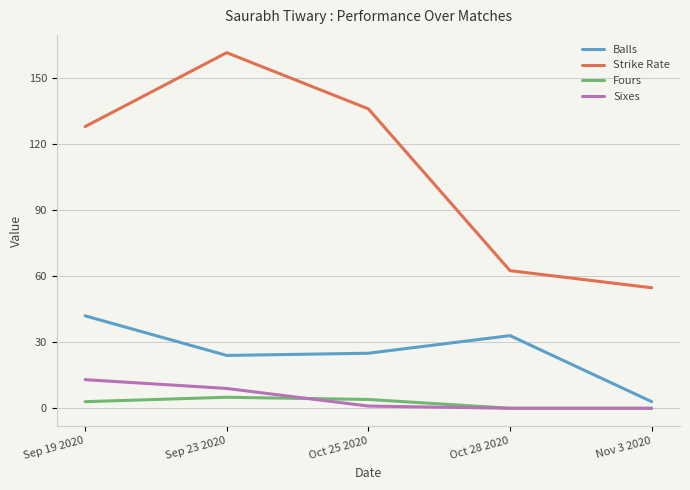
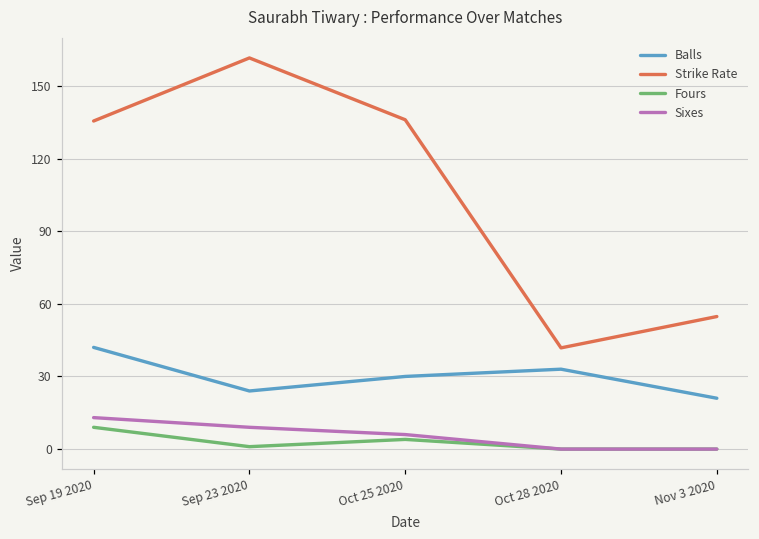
Strike Rate, Sep 19 2020: 128 -> 135
Fours, Sep 19 2020: 3 -> 9
Fours, Sep 23 2020: 5 -> 1
Balls, Oct 25 2020: 25 -> 30
Sixes, Oct 25 2020: 1 -> 6
Strike Rate, Oct 28 2020: 63 -> 42
Balls, Nov 3 2020: 3 -> 21
